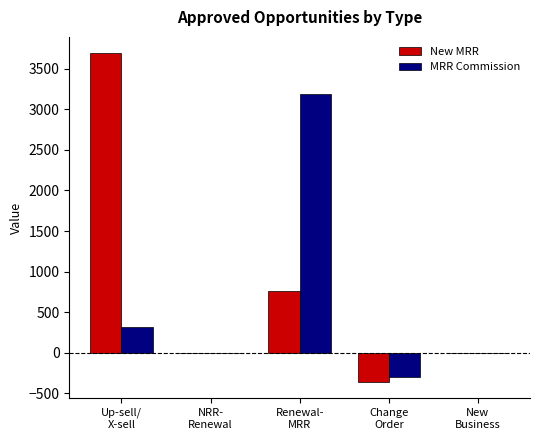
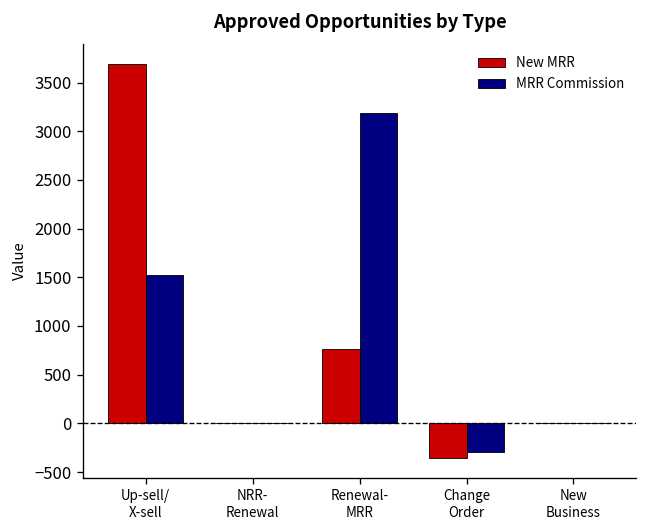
MRR Commission, Up-sell/ X-sell: 300 -> 1500
